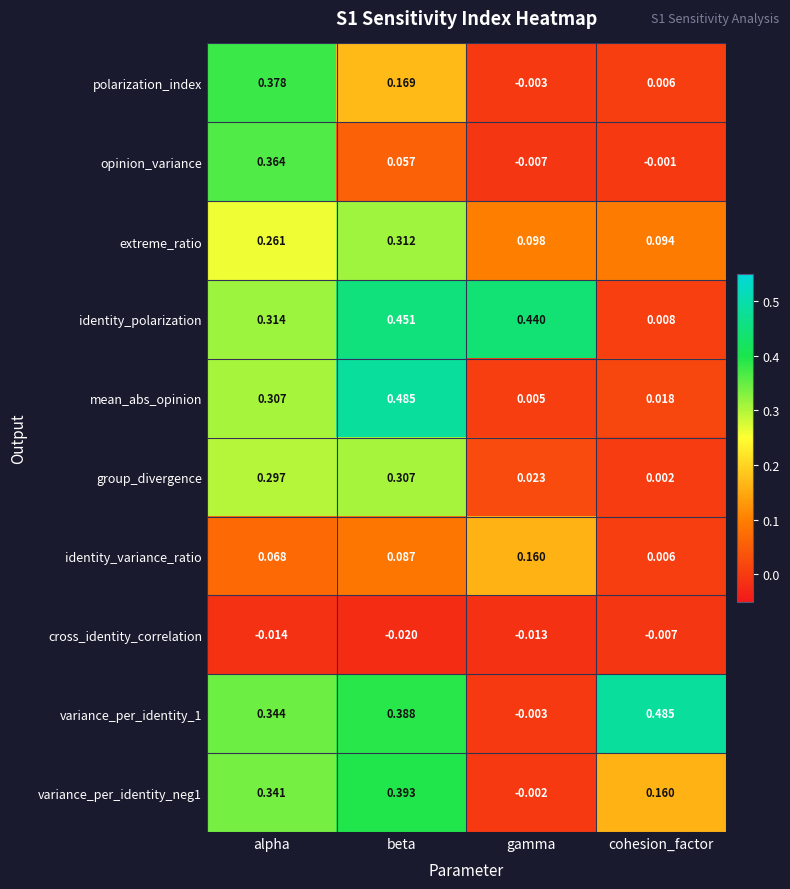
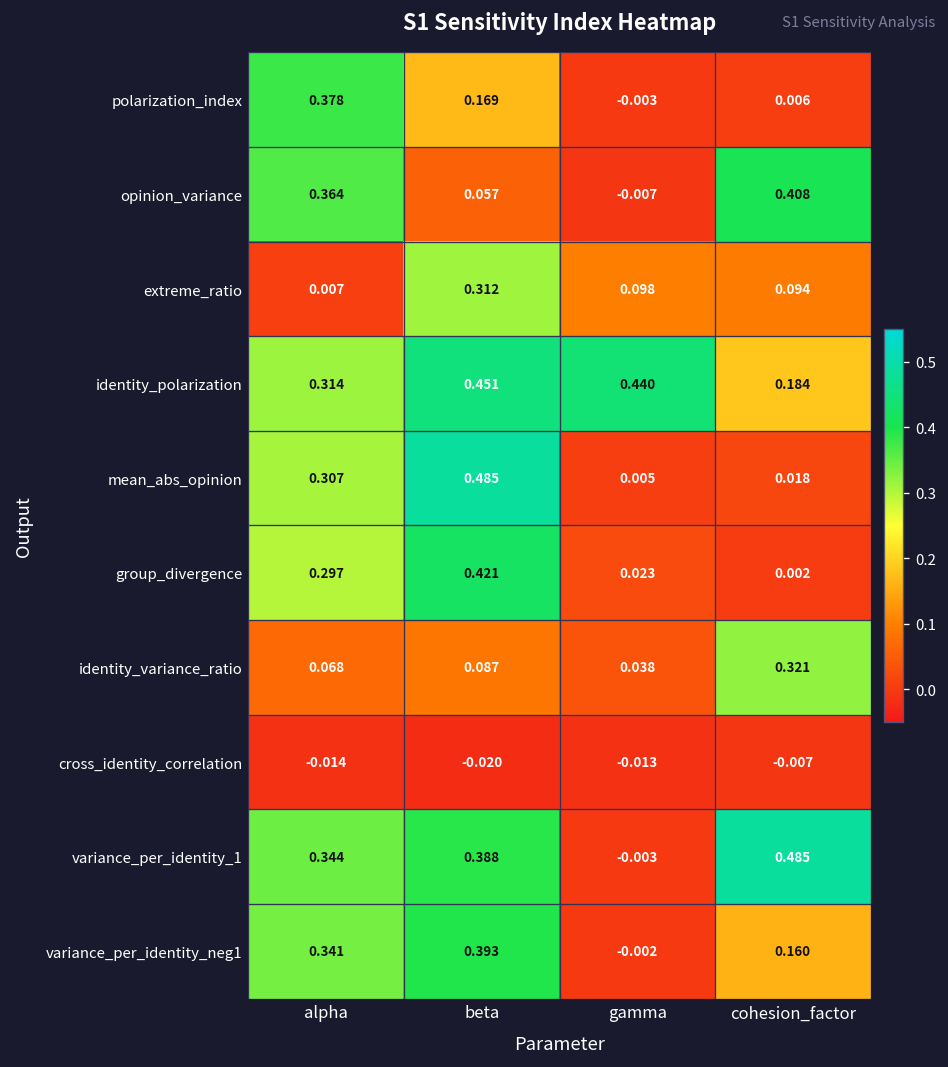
opinion_variance, cohesion_factor: -0.001 -> 0.408
extreme_ratio, alpha: 0.261 -> 0.007
identity_polarization, cohesion_factor: 0.008 -> 0.184
group_divergence, beta: 0.307 -> 0.421
identity_variance_ratio, gamma: 0.160 -> 0.038
identity_variance_ratio, cohesion_factor: 0.006 -> 0.321
